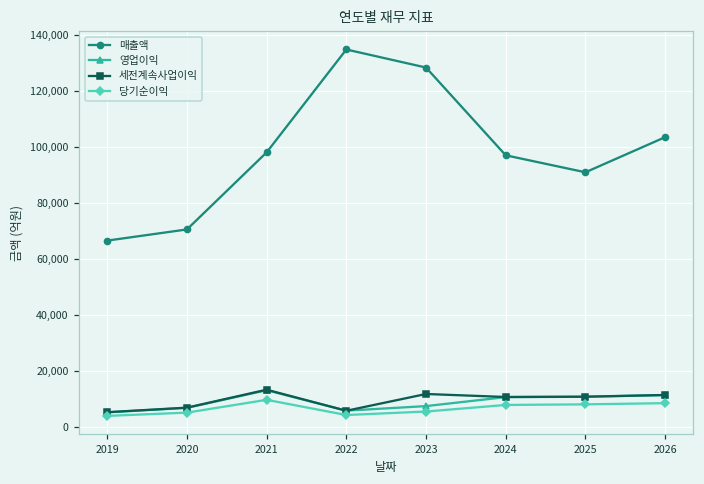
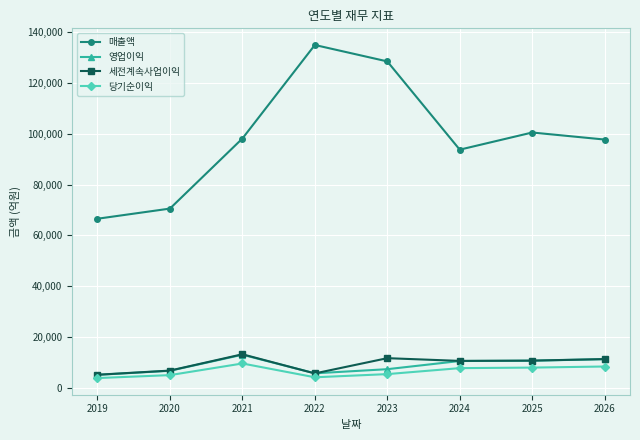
매출액, 2024: 97,000 -> 94,000
매출액, 2025: 91,000 -> 100,000
매출액, 2026: 104,000 -> 98,000
